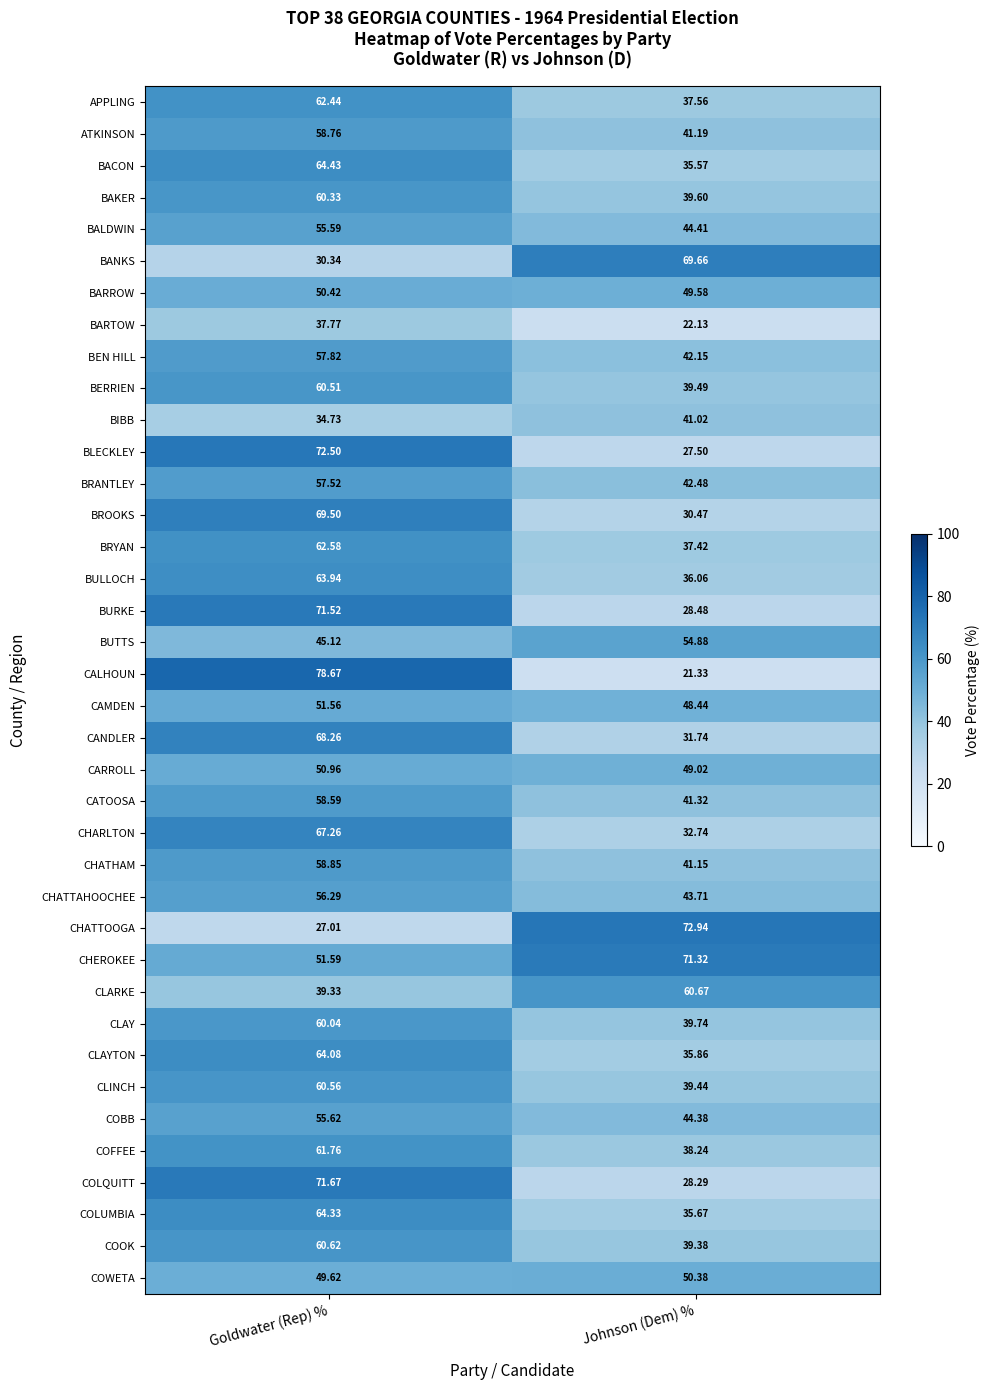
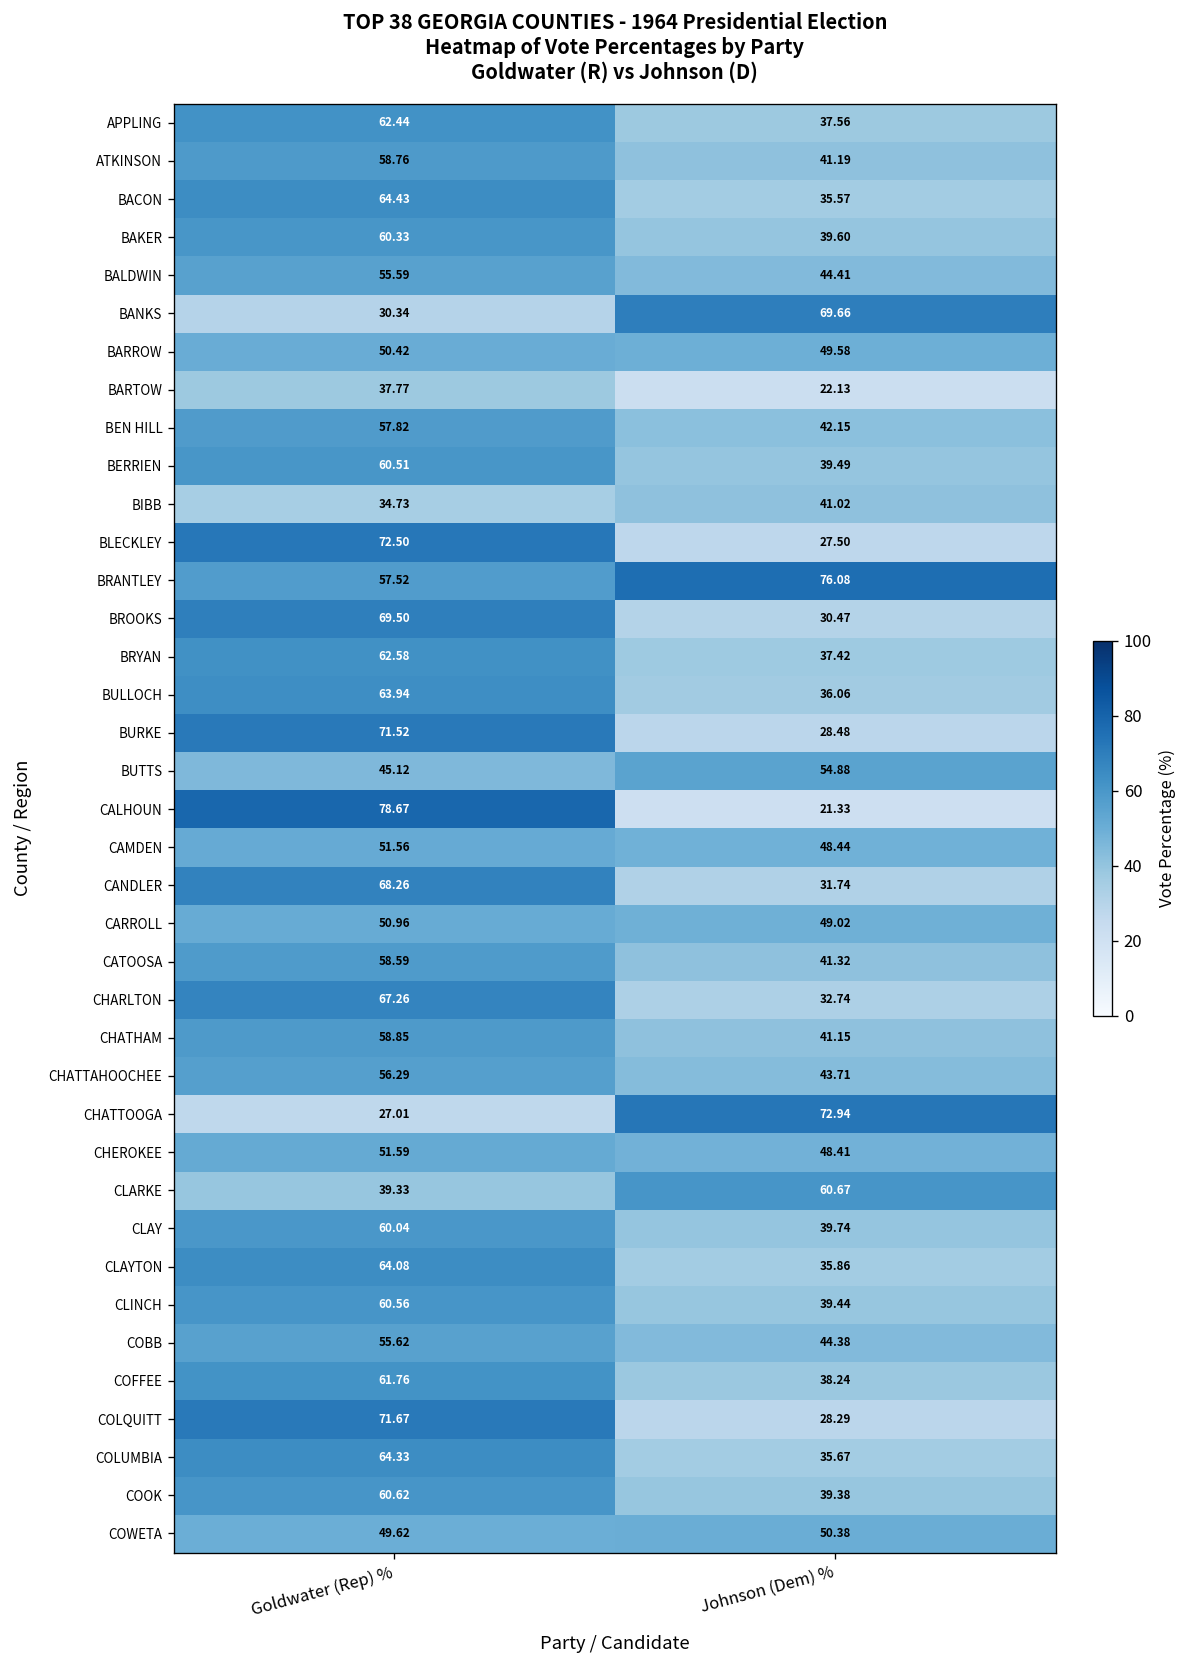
BRANTLEY, Johnson (Dem) %: 42.48 -> 76.08
CHEROKEE, Johnson (Dem) %: 71.32 -> 48.41
